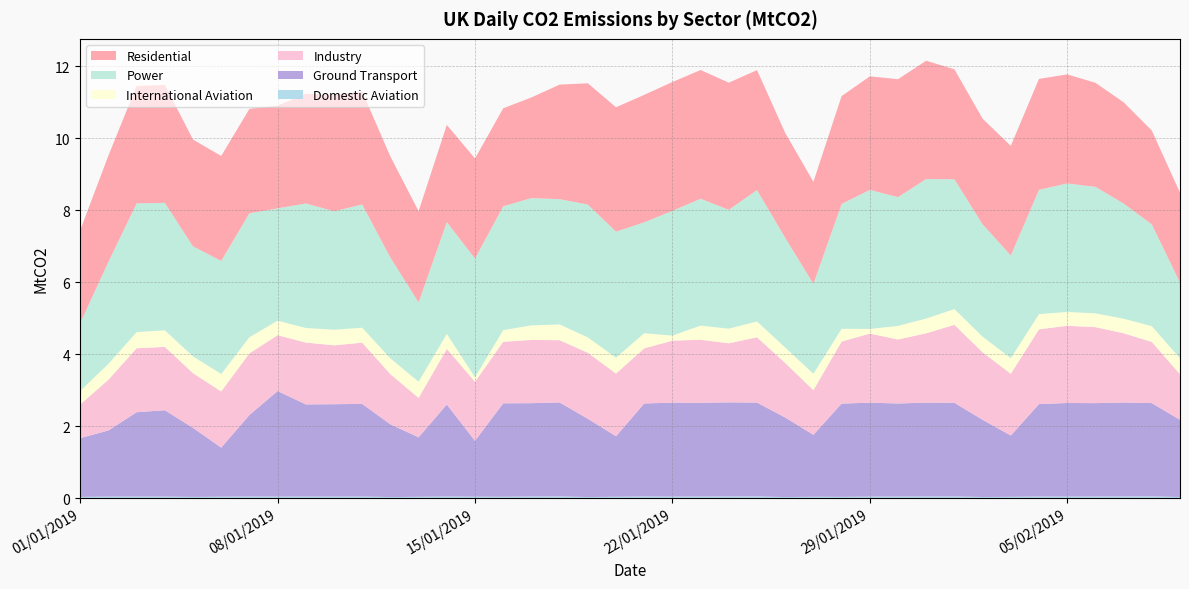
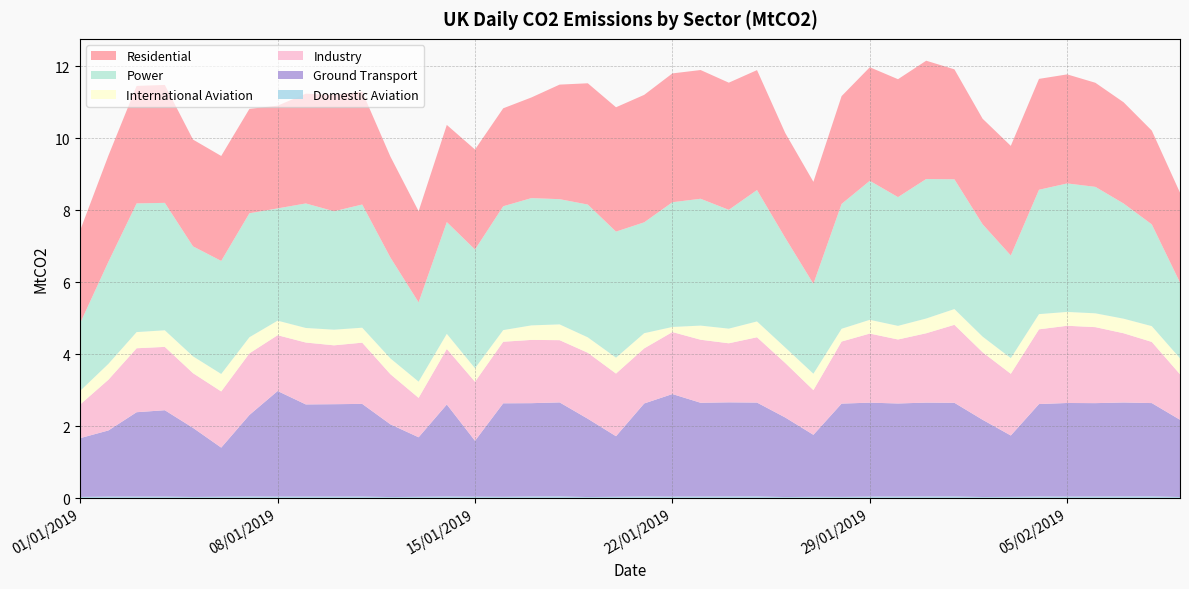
International Aviation, 15/01/2019: 0.1 -> 0.4
Ground Transport, 22/01/2019: 2.6 -> 2.9
International Aviation, 29/01/2019: 0.1 -> 0.4
